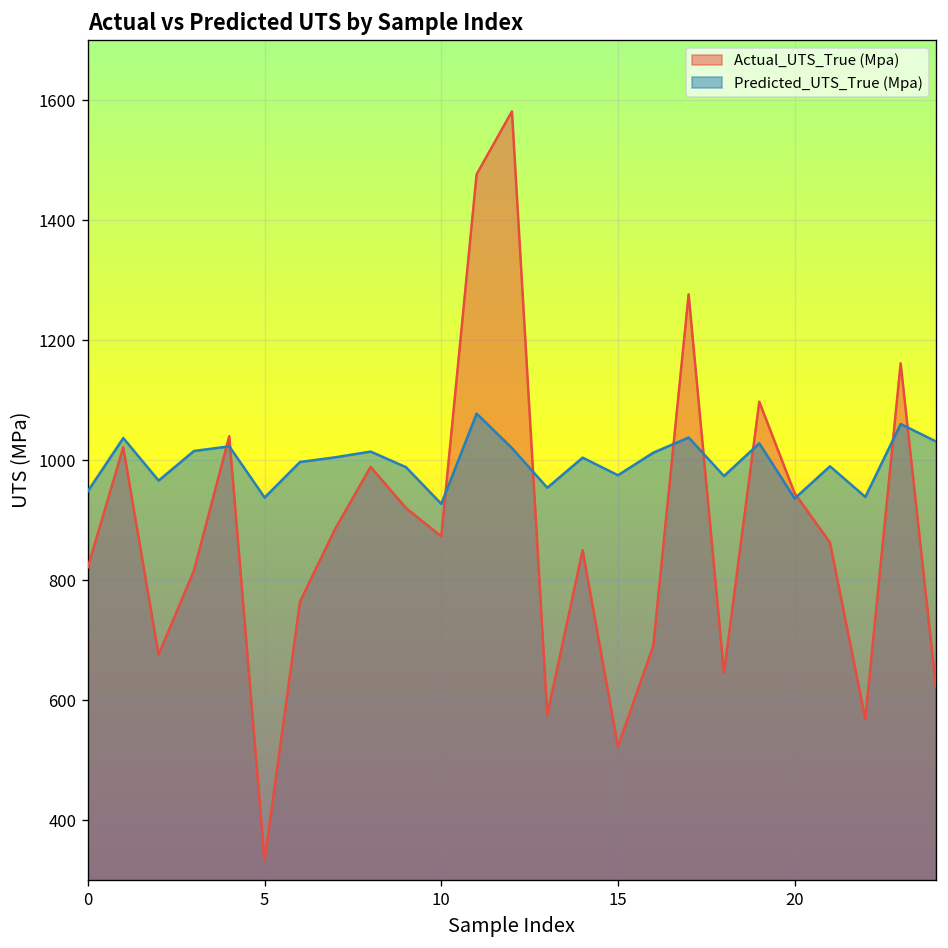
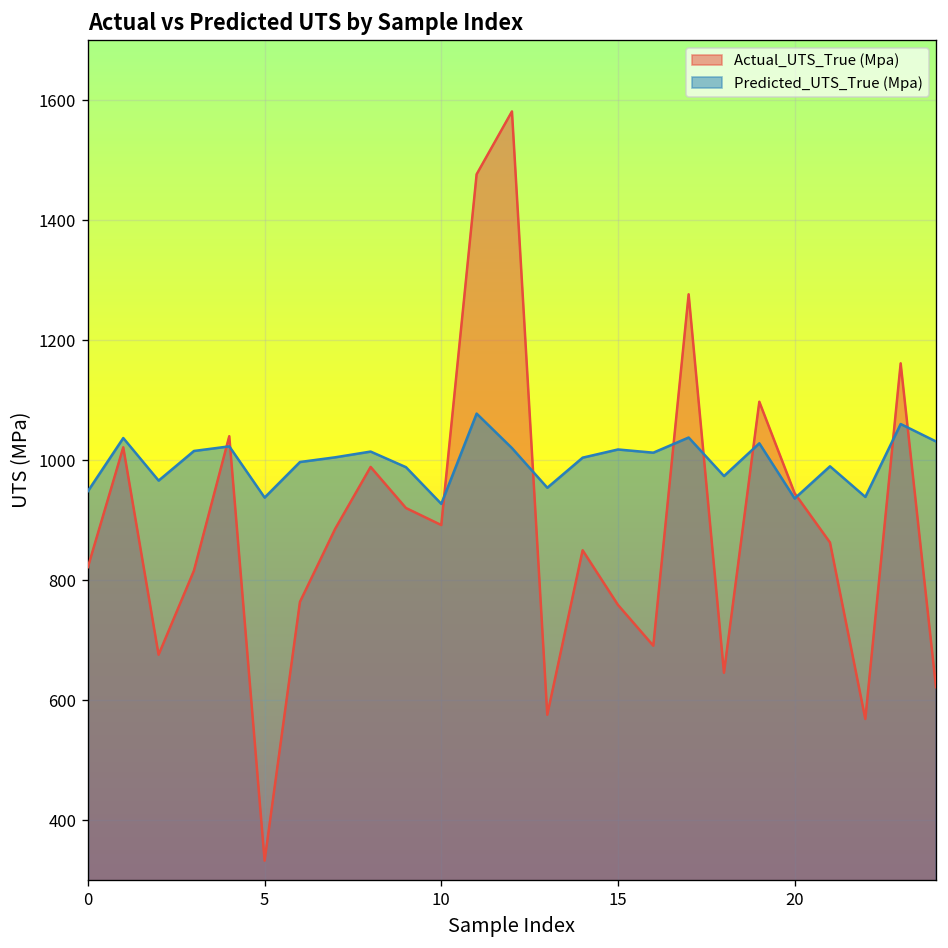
Actual_UTS_True (Mpa), 10: 870 -> 890
Actual_UTS_True (Mpa), 15: 520 -> 760
Predicted_UTS_True (Mpa), 15: 980 -> 1020
